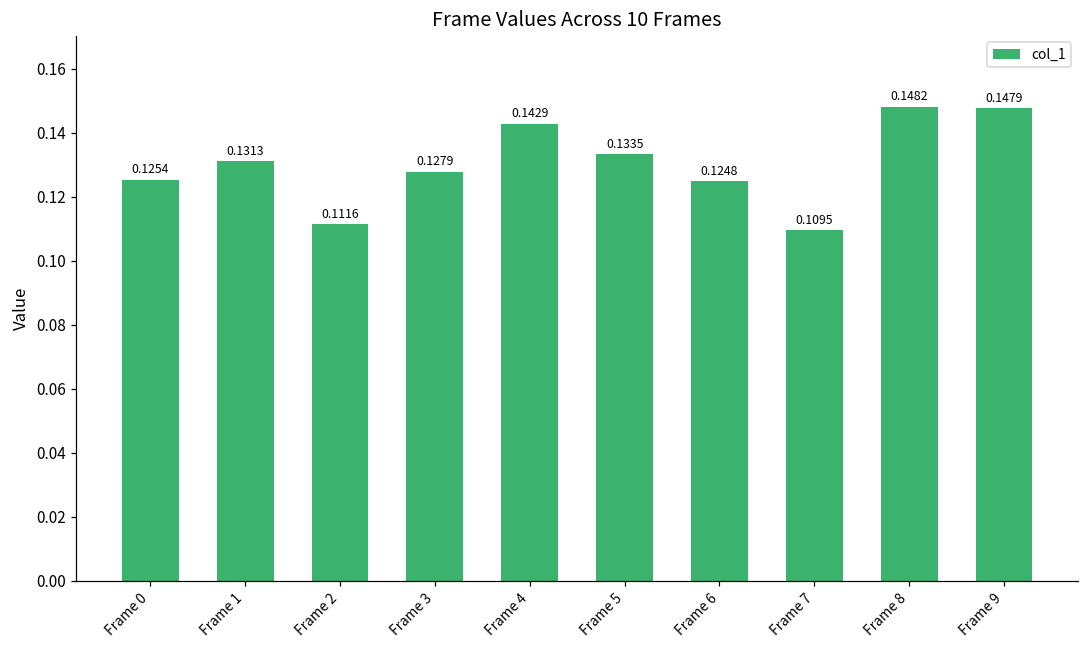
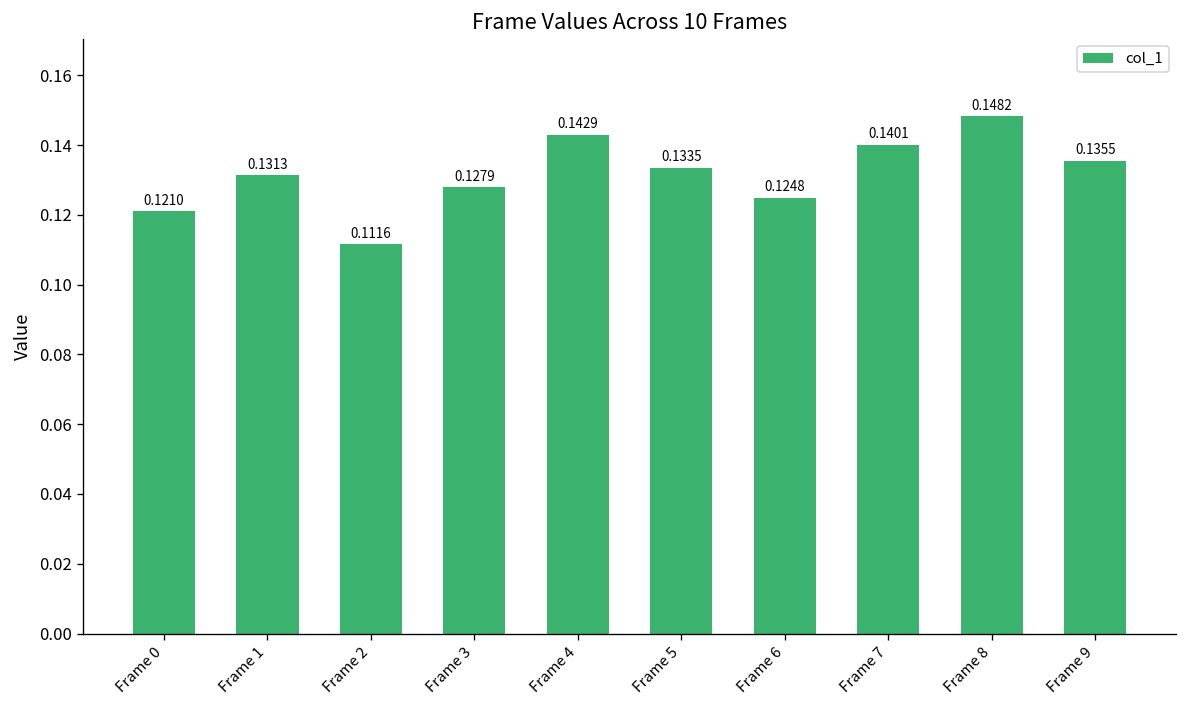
Frame 0: 0.1254 -> 0.1210
Frame 7: 0.1095 -> 0.1401
Frame 9: 0.1479 -> 0.1355
